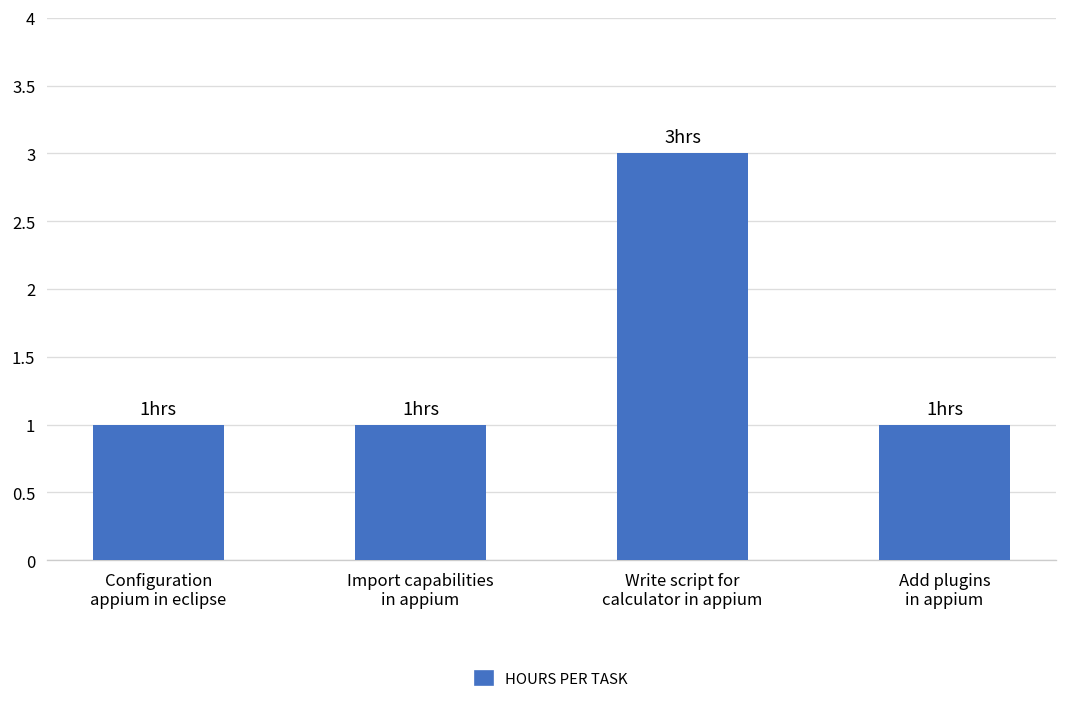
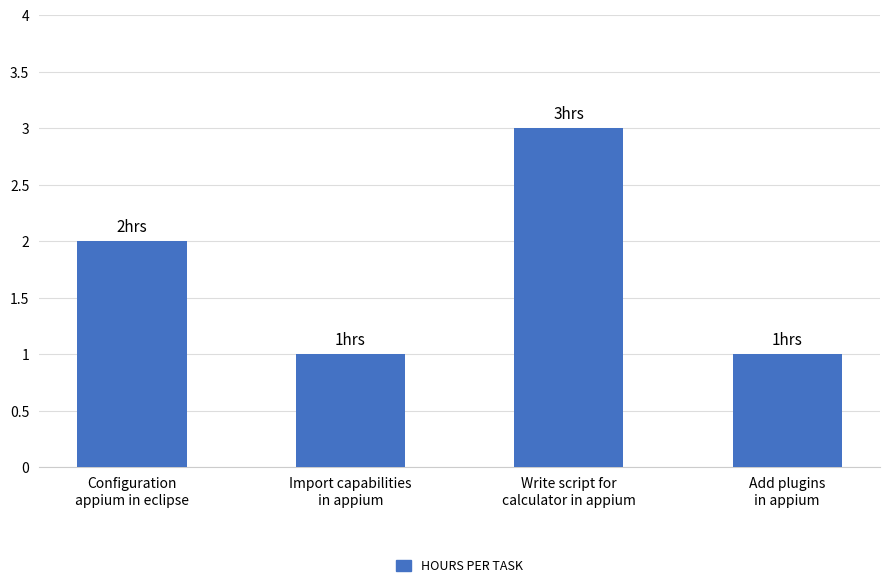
Configuration appium in eclipse: 1 -> 2
